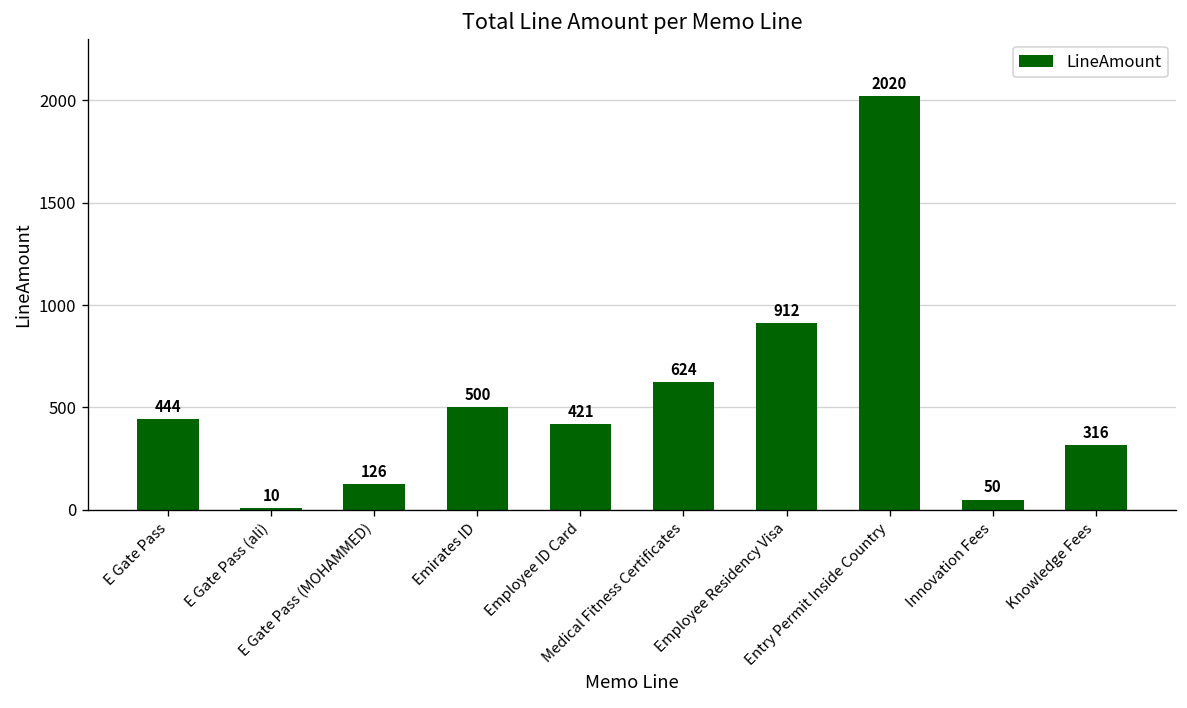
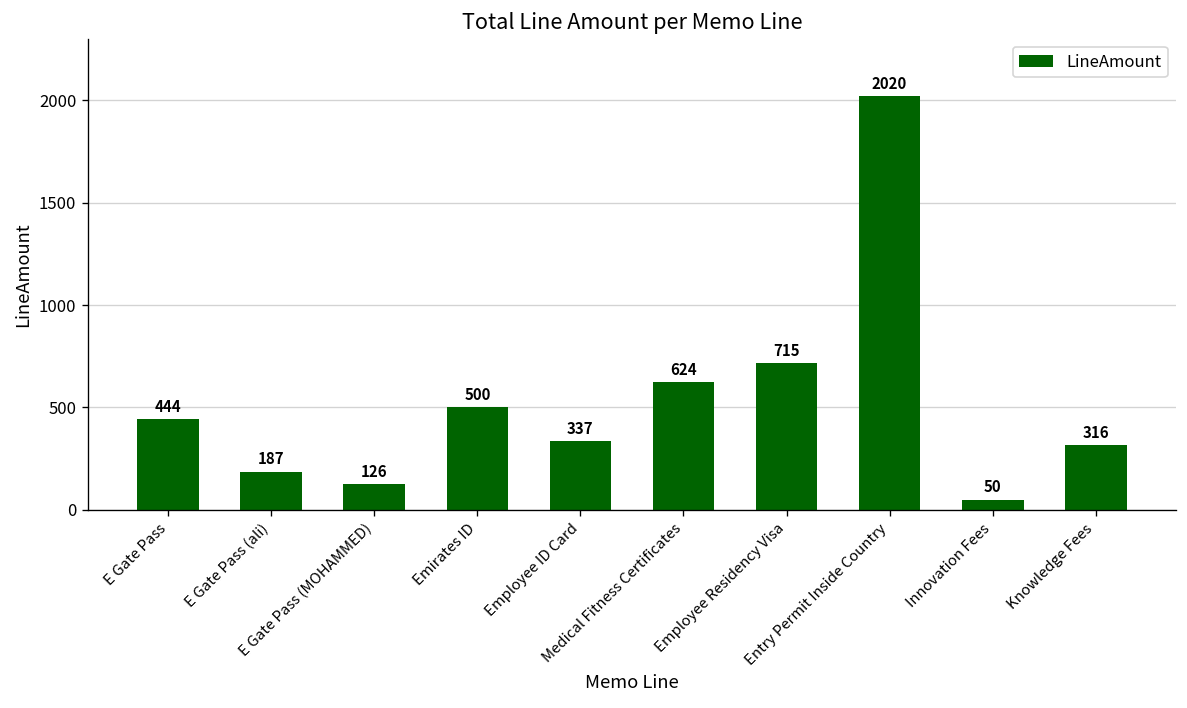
E Gate Pass (ali): 10 -> 187
Employee ID Card: 421 -> 337
Employee Residency Visa: 912 -> 715
